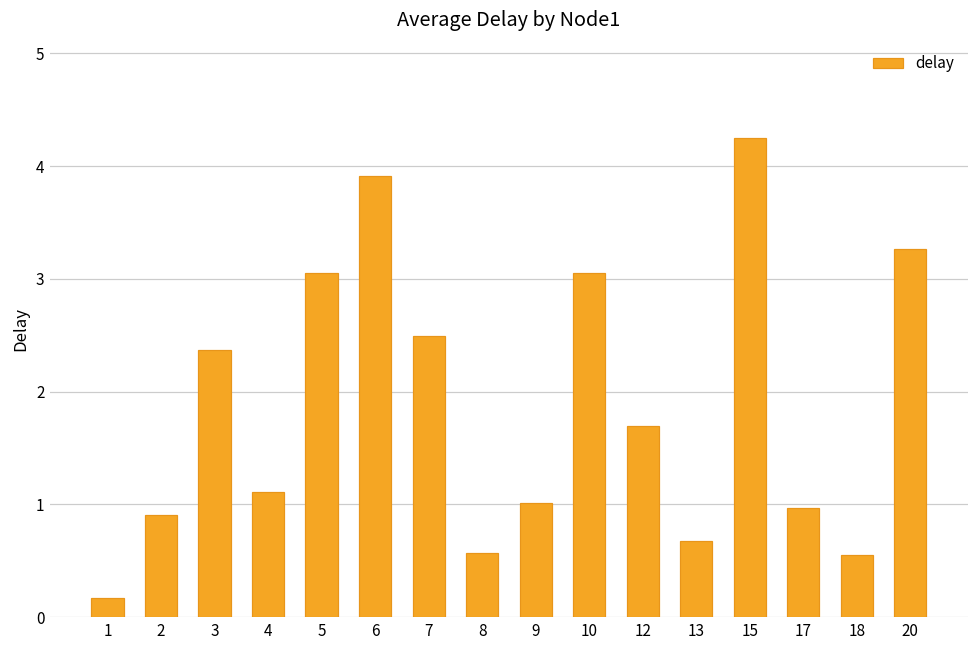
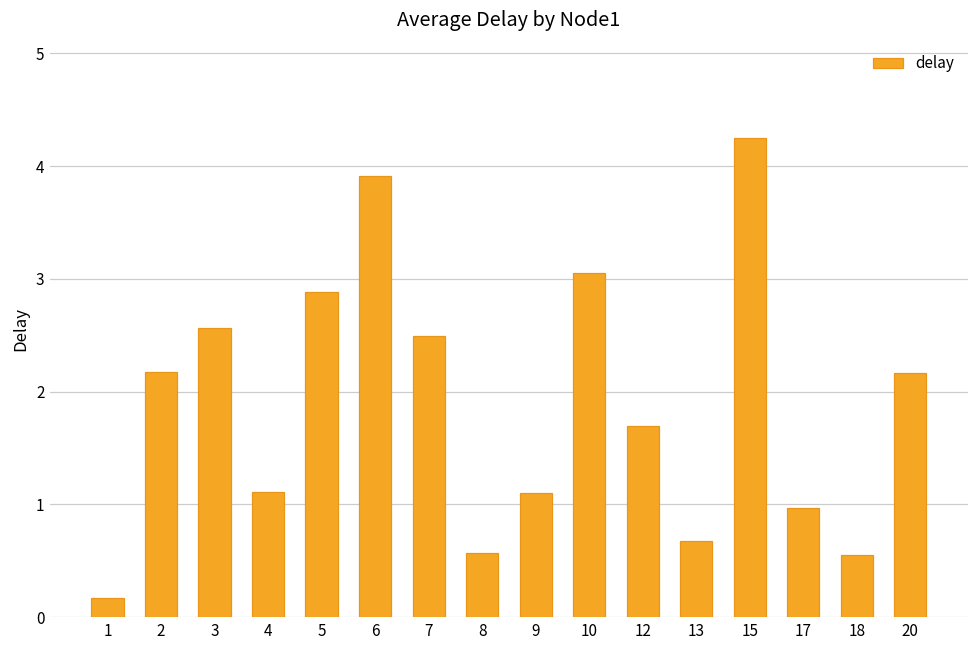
2: 0.90 -> 2.18
3: 2.37 -> 2.56
5: 3.05 -> 2.88
9: 1.01 -> 1.10
20: 3.27 -> 2.16
